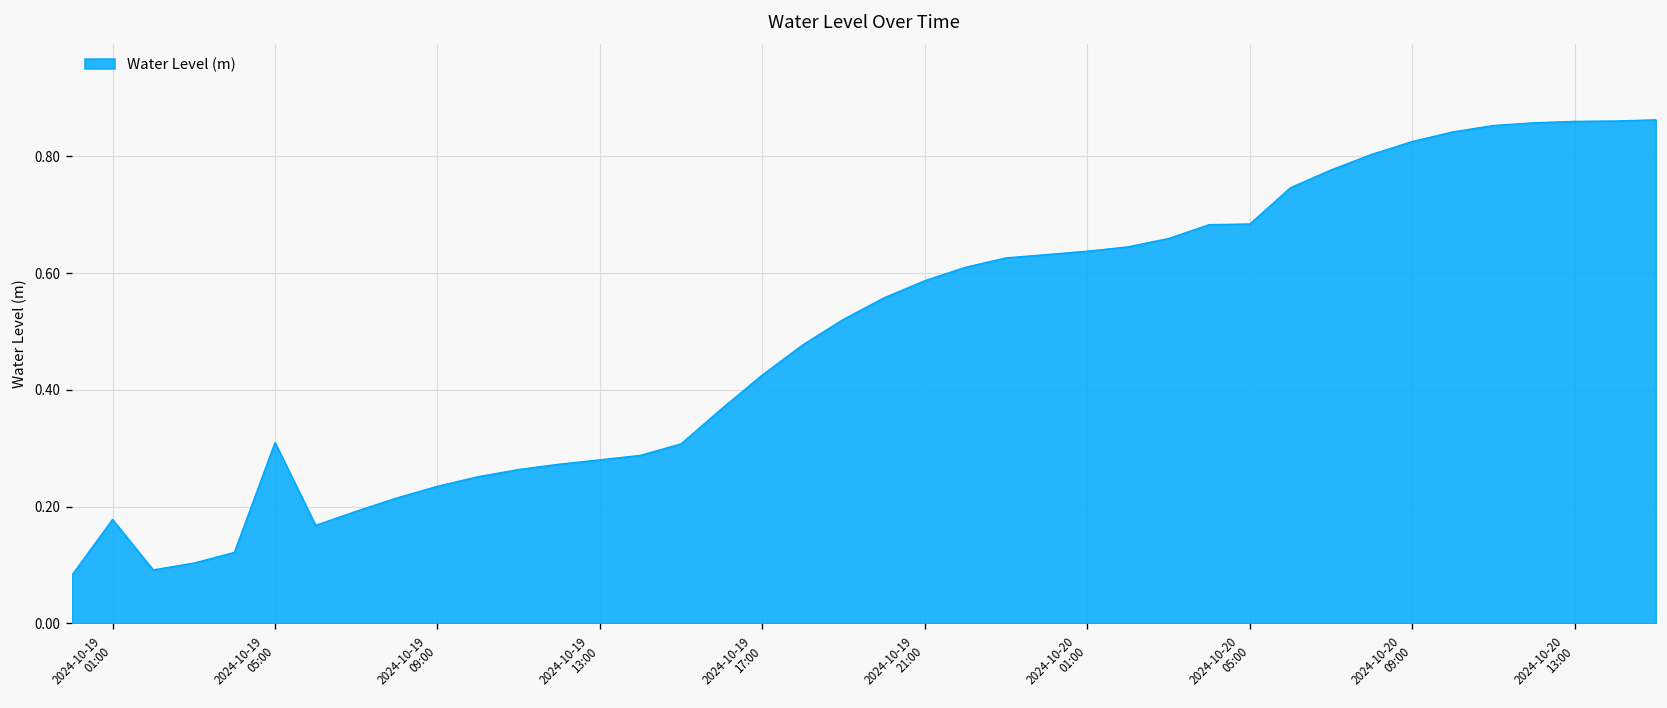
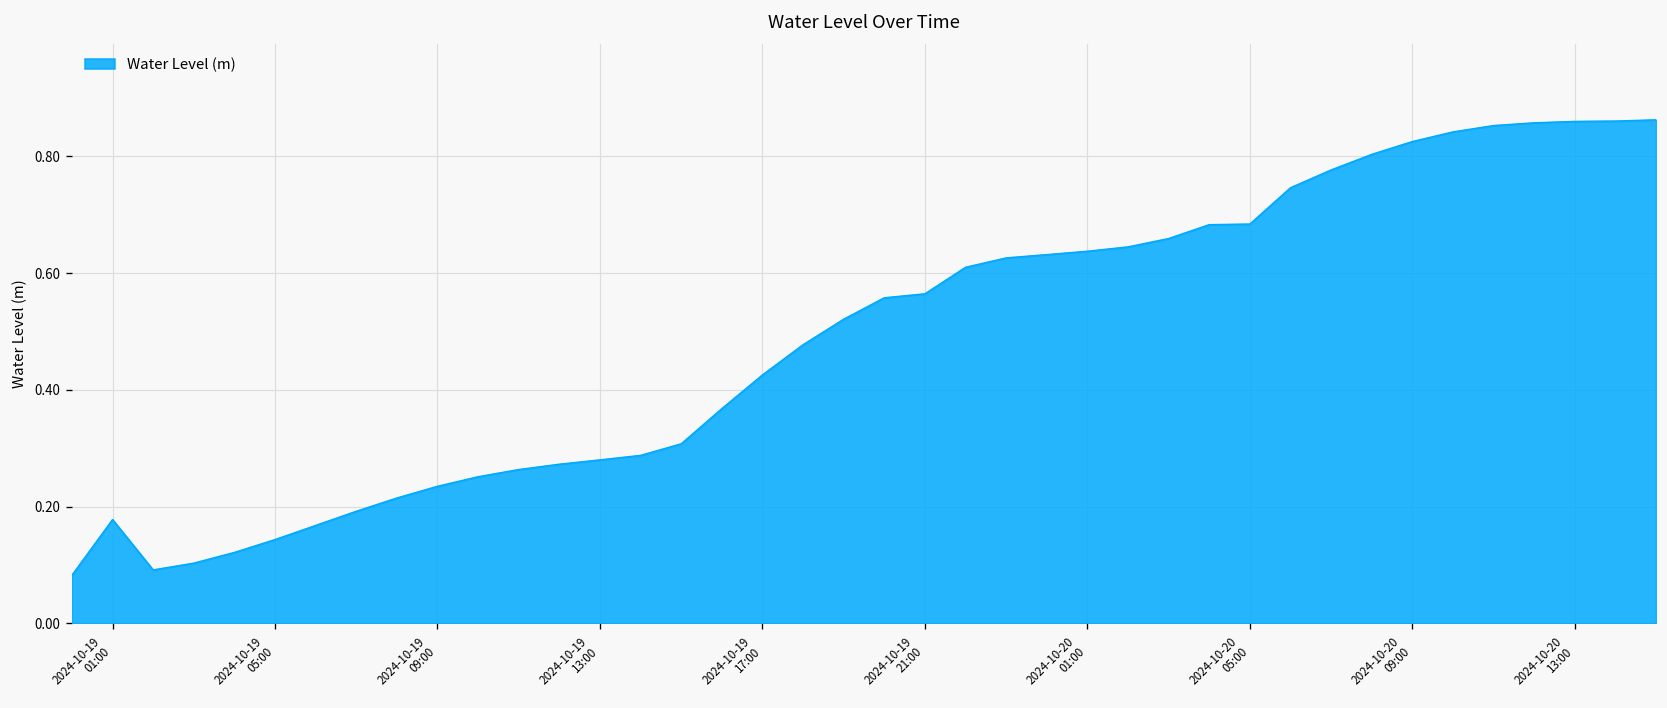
2024-10-19 05:00: 0.31 -> 0.14
2024-10-19 21:00: 0.59 -> 0.56
